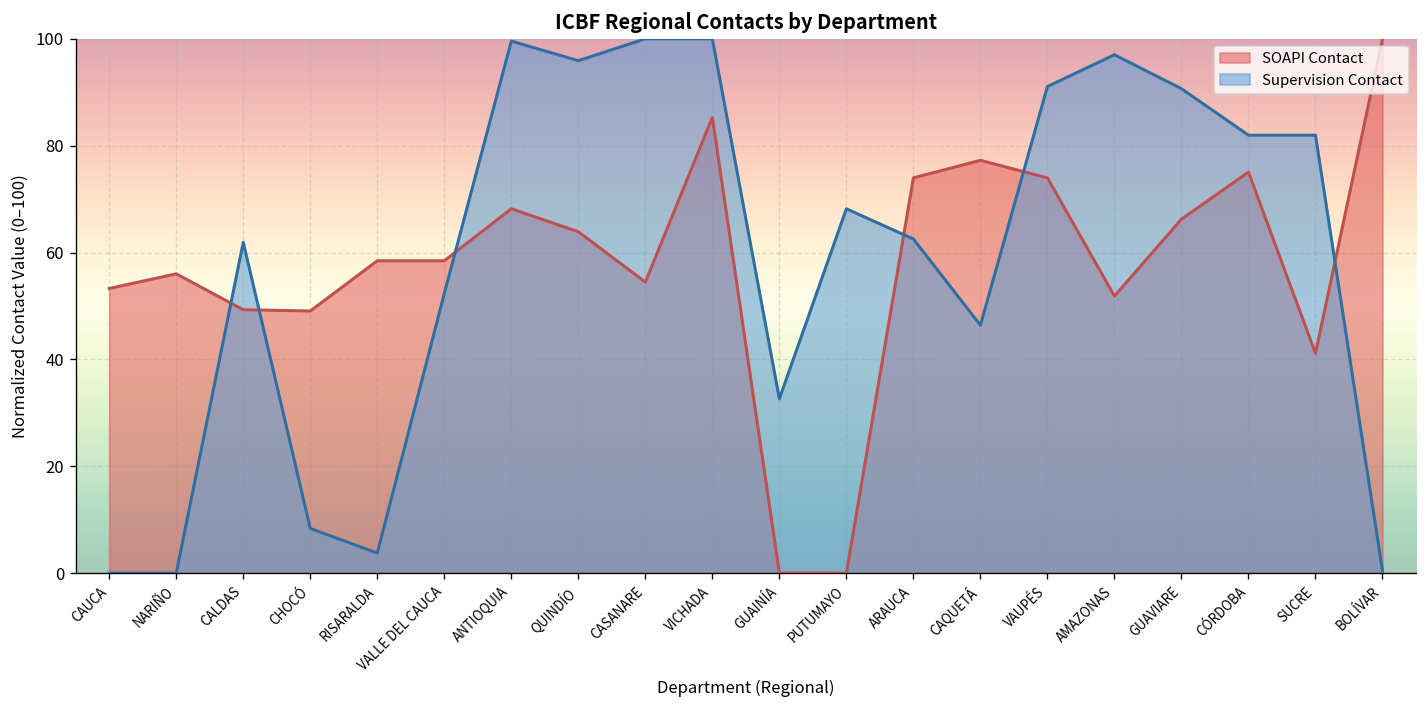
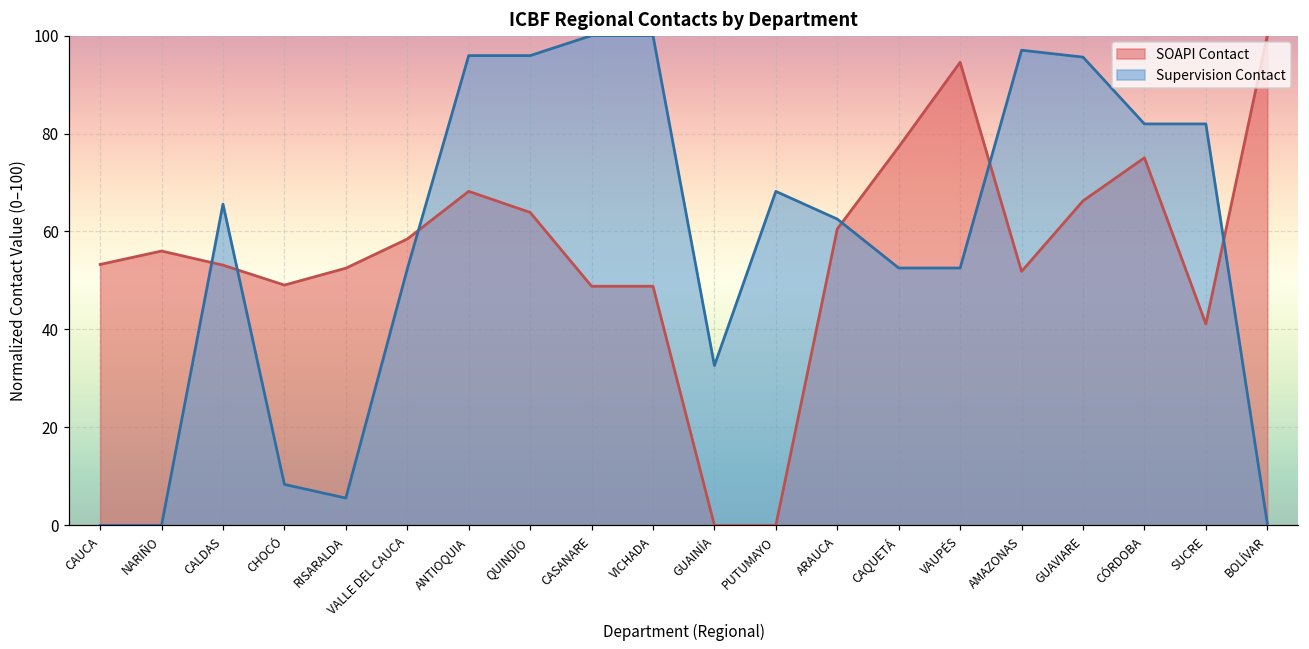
SOAPI Contact, CALDAS: 49 -> 53
Supervision Contact, CALDAS: 62 -> 66
SOAPI Contact, RISARALDA: 58 -> 53
Supervision Contact, RISARALDA: 4 -> 6
Supervision Contact, ANTIOQUIA: 100 -> 96
SOAPI Contact, CASANARE: 54 -> 49
SOAPI Contact, VICHADA: 85 -> 49
SOAPI Contact, ARAUCA: 74 -> 61
Supervision Contact, CAQUETÁ: 46 -> 53
SOAPI Contact, VAUPÉS: 74 -> 95
Supervision Contact, VAUPÉS: 91 -> 53
Supervision Contact, GUAVIARE: 91 -> 96
